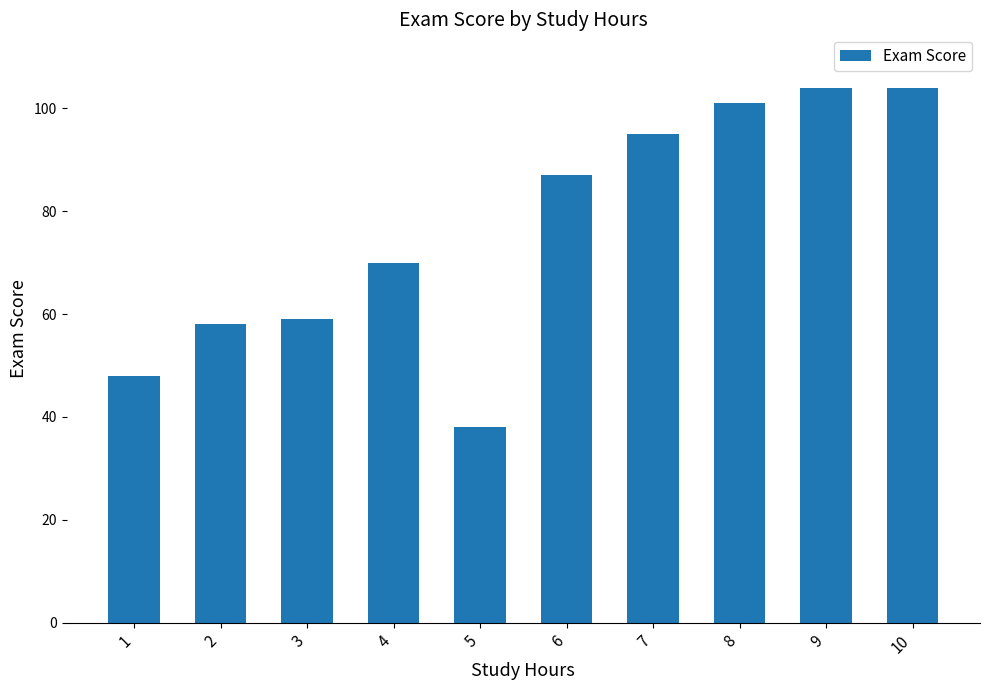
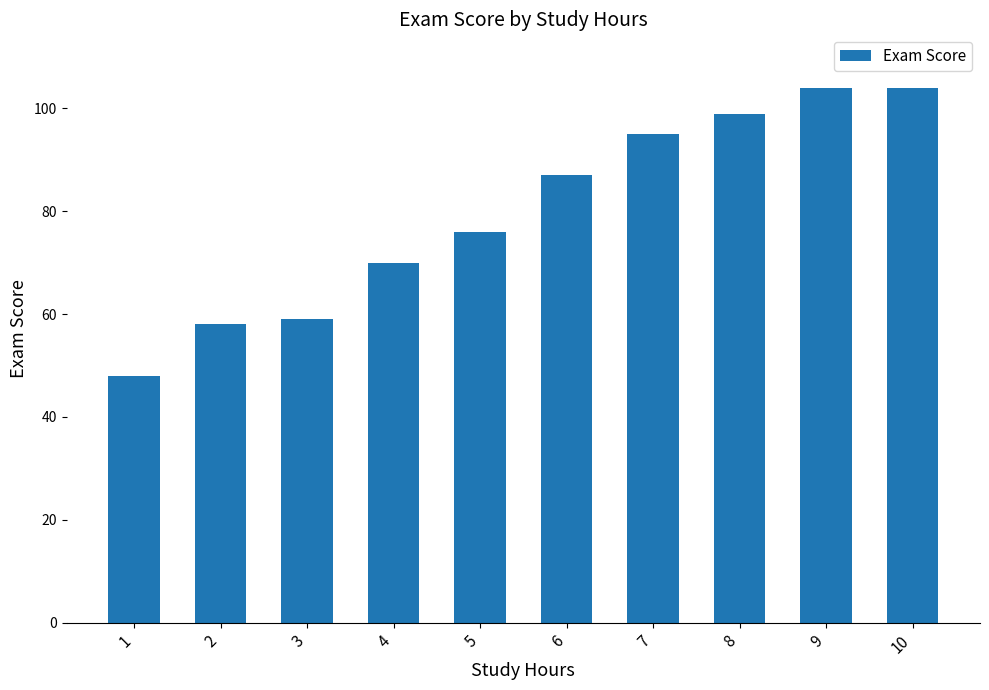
5: 38 -> 76
8: 101 -> 99
